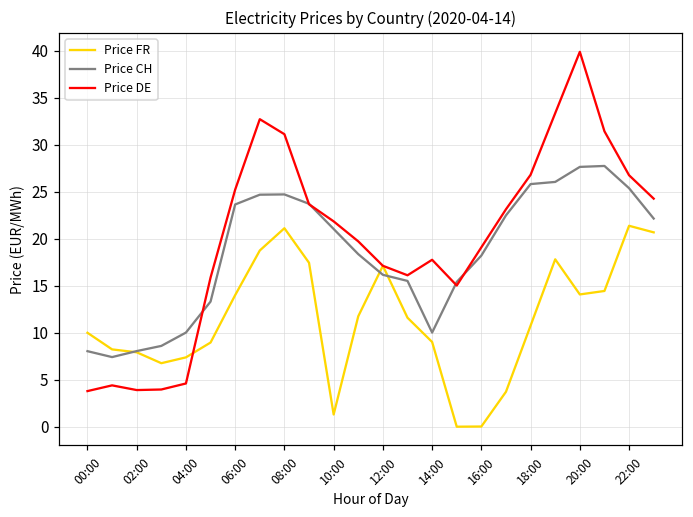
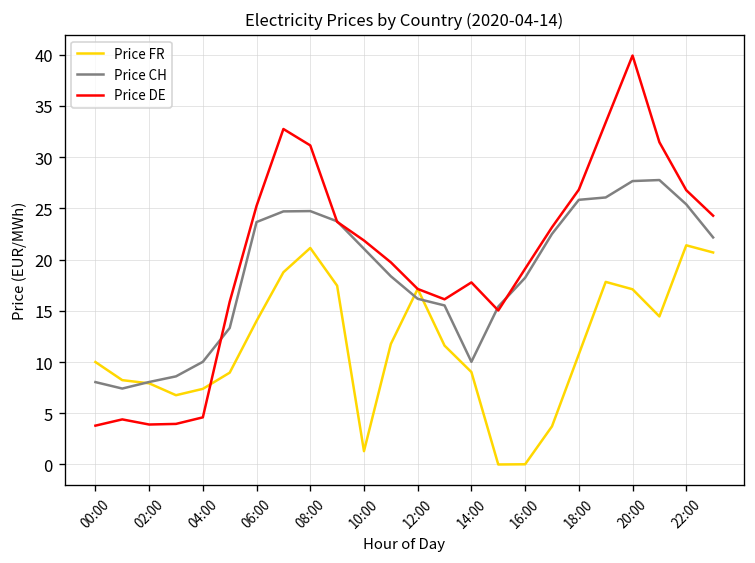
Price FR, 20:00: 14 -> 17
